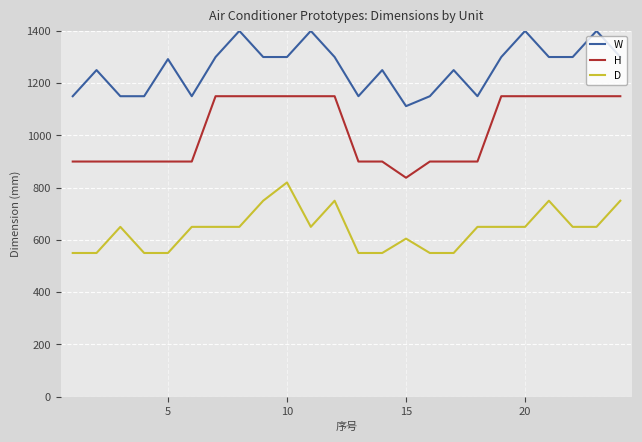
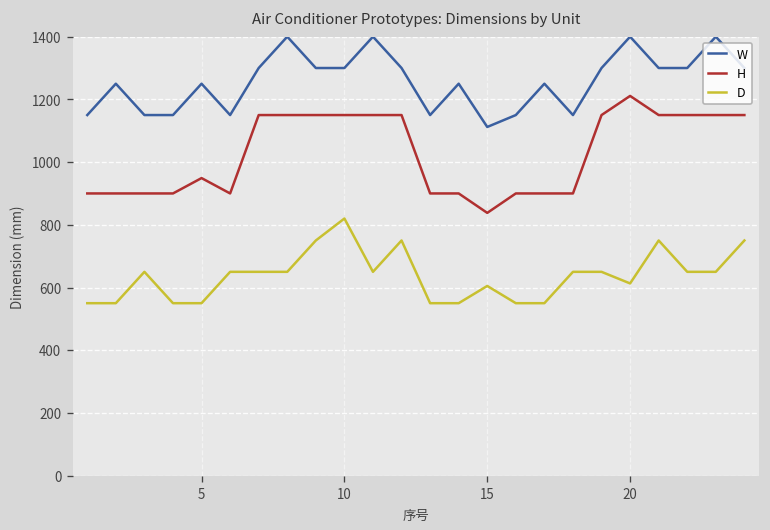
W, 5: 1290 -> 1250
H, 5: 900 -> 950
H, 20: 1150 -> 1210
D, 20: 650 -> 610
